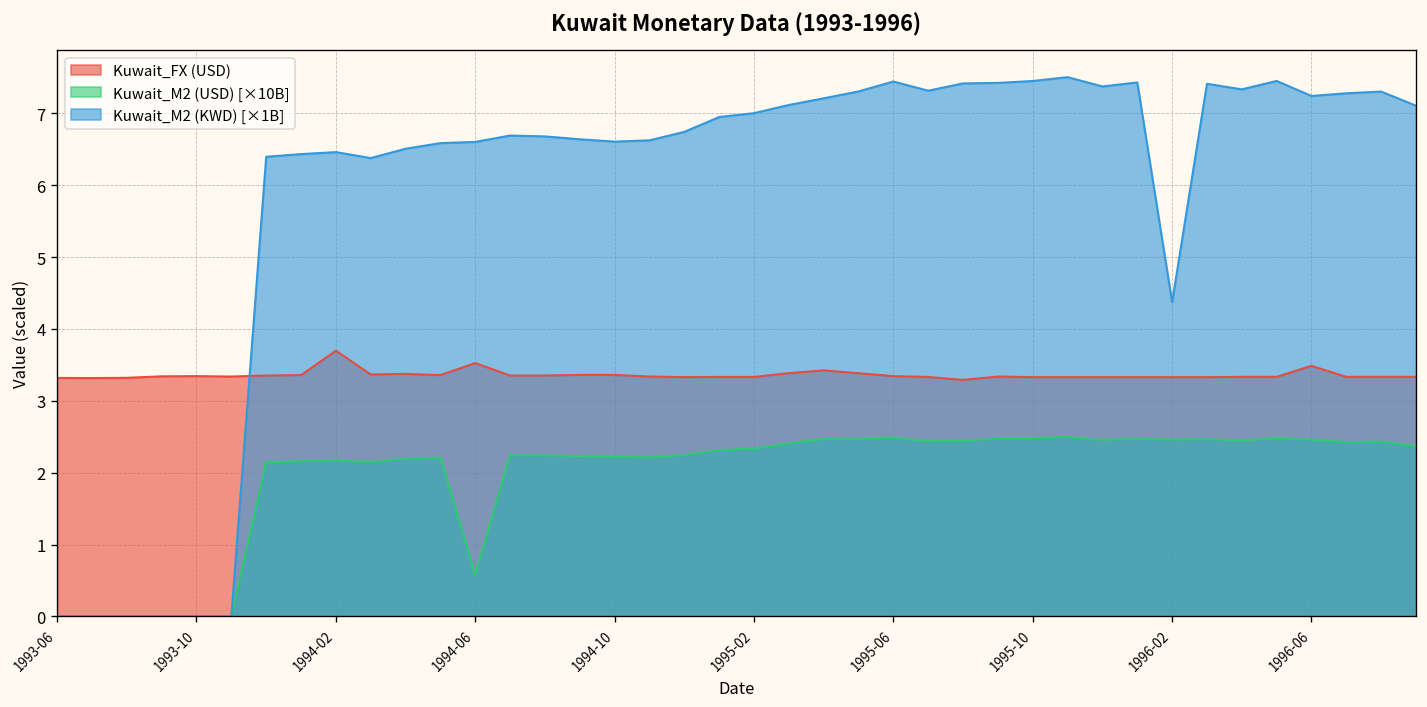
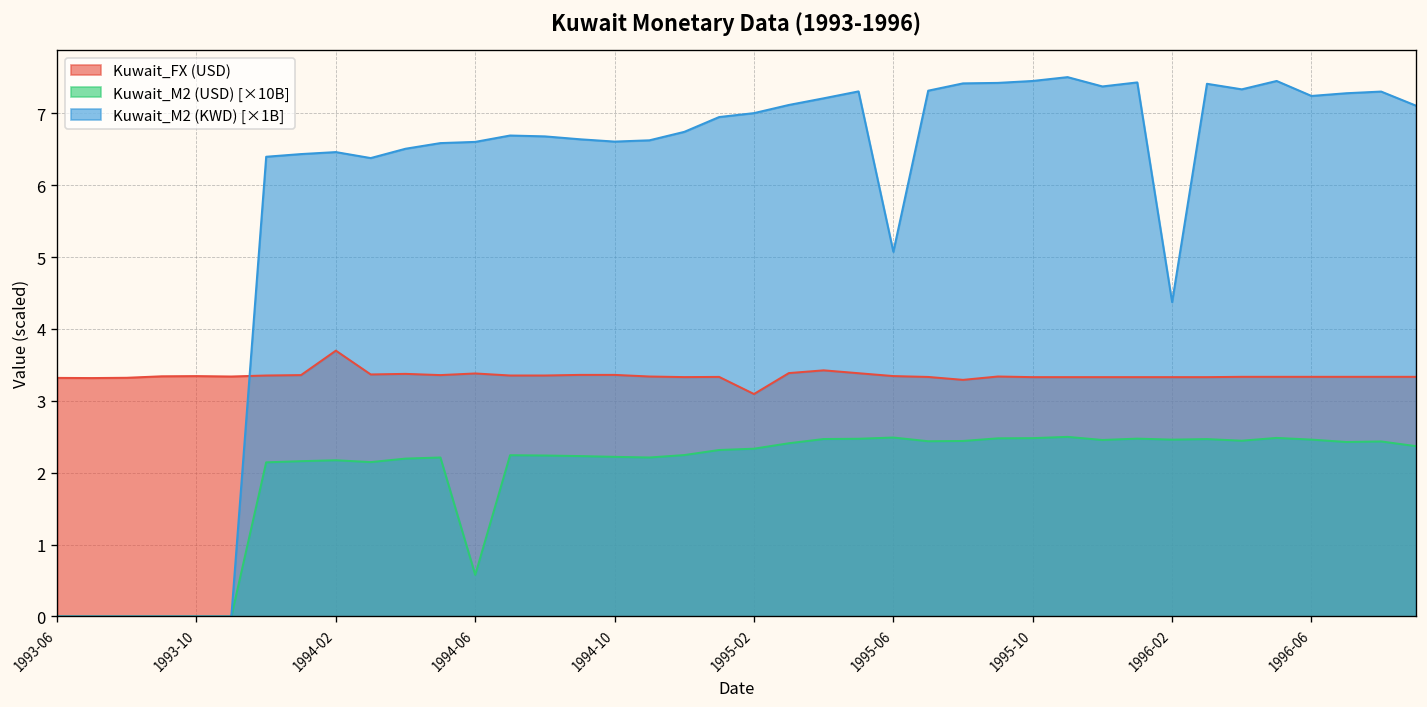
Kuwait_FX (USD), 1994-06: 3.5 -> 3.4
Kuwait_FX (USD), 1995-02: 3.3 -> 3.1
Kuwait_M2 (KWD) [×1B], 1995-06: 7.4 -> 5.1
Kuwait_FX (USD), 1996-06: 3.5 -> 3.3
